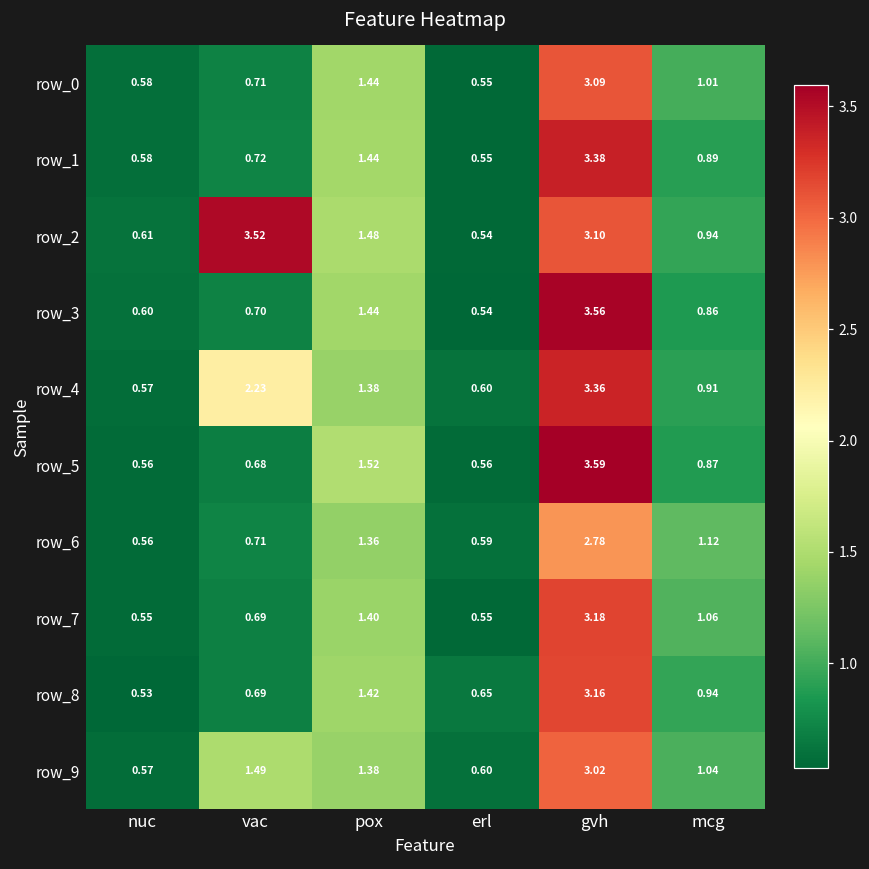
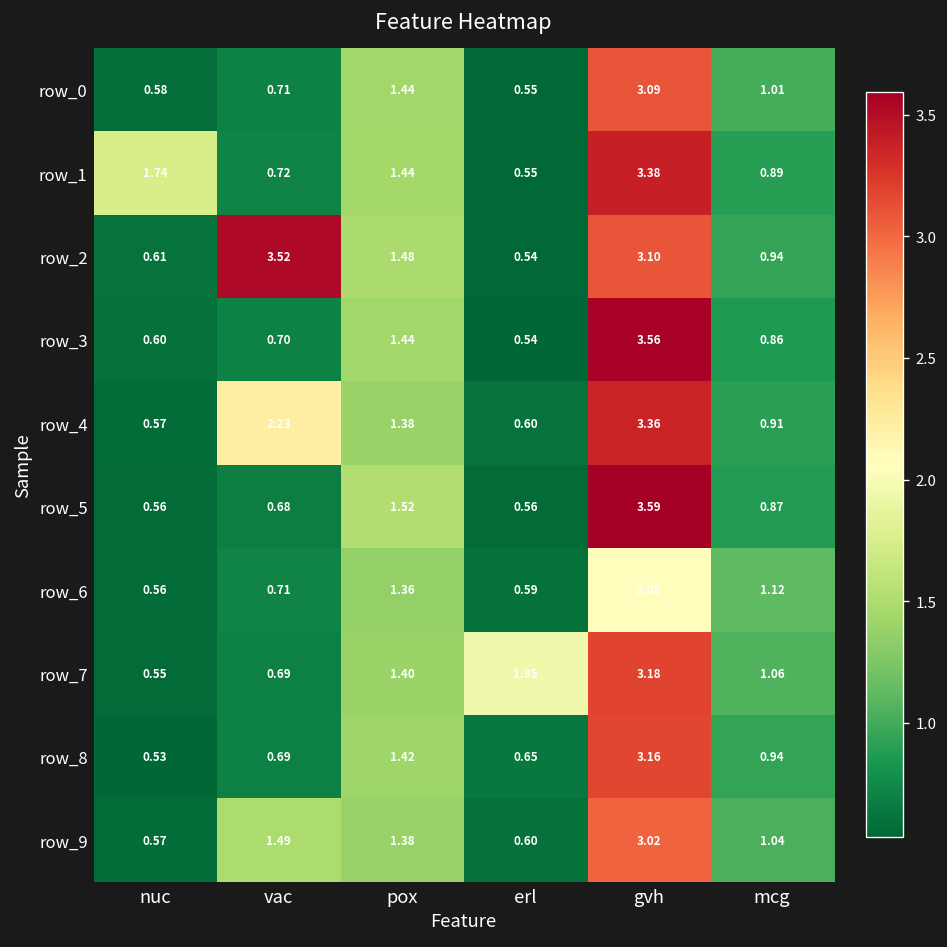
row_1, nuc: 0.58 -> 1.74
row_6, gvh: 2.78 -> 2.08
row_7, erl: 0.55 -> 1.95
